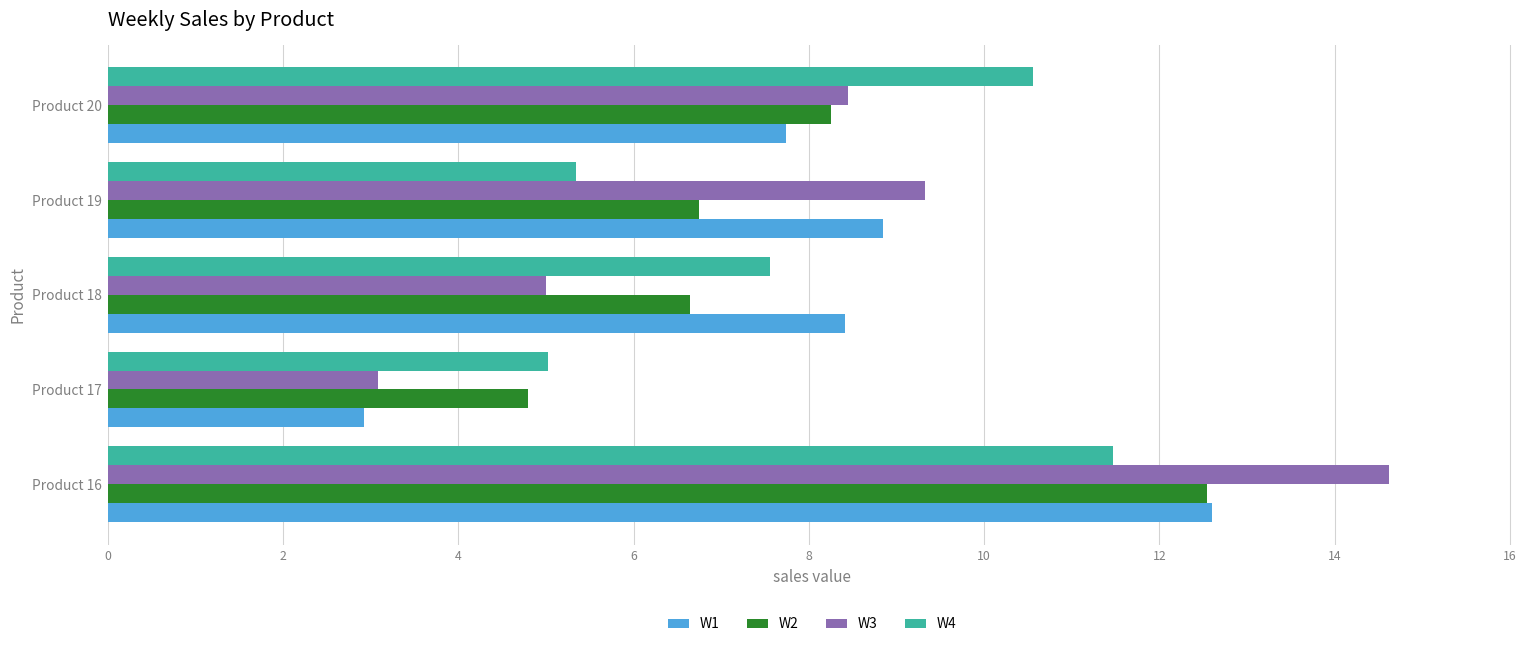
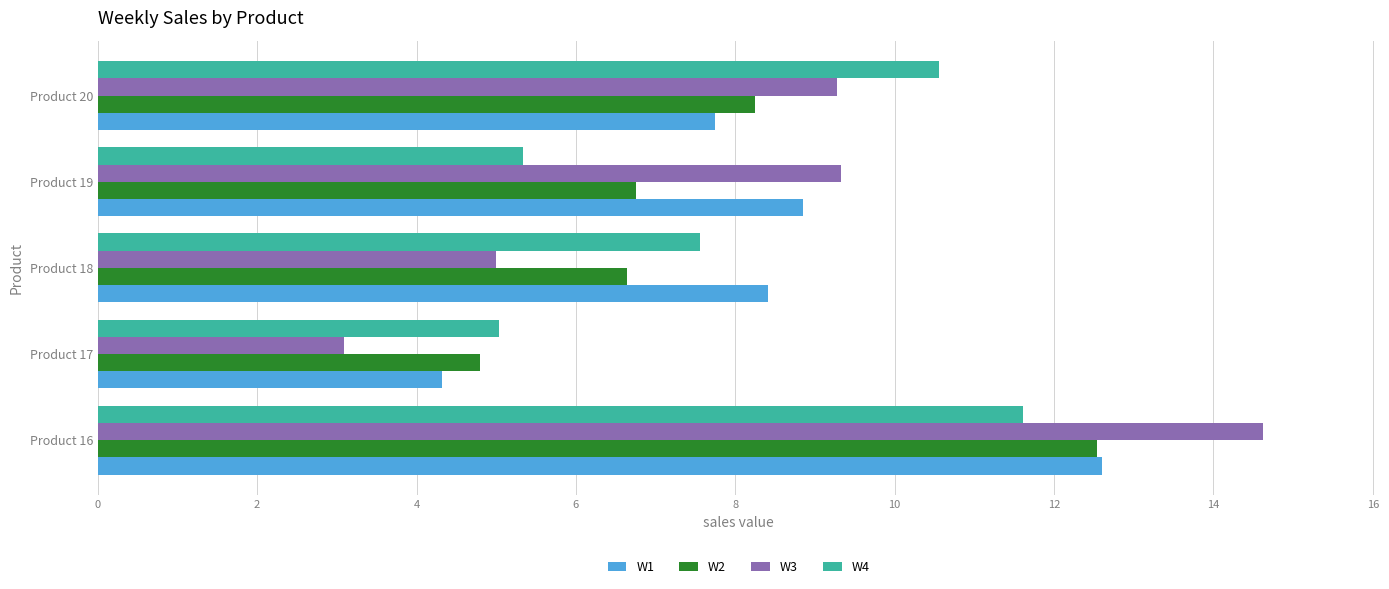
W3, Product 20: 8.5 -> 9.3
W1, Product 17: 2.9 -> 4.3
W4, Product 16: 11.5 -> 11.6
